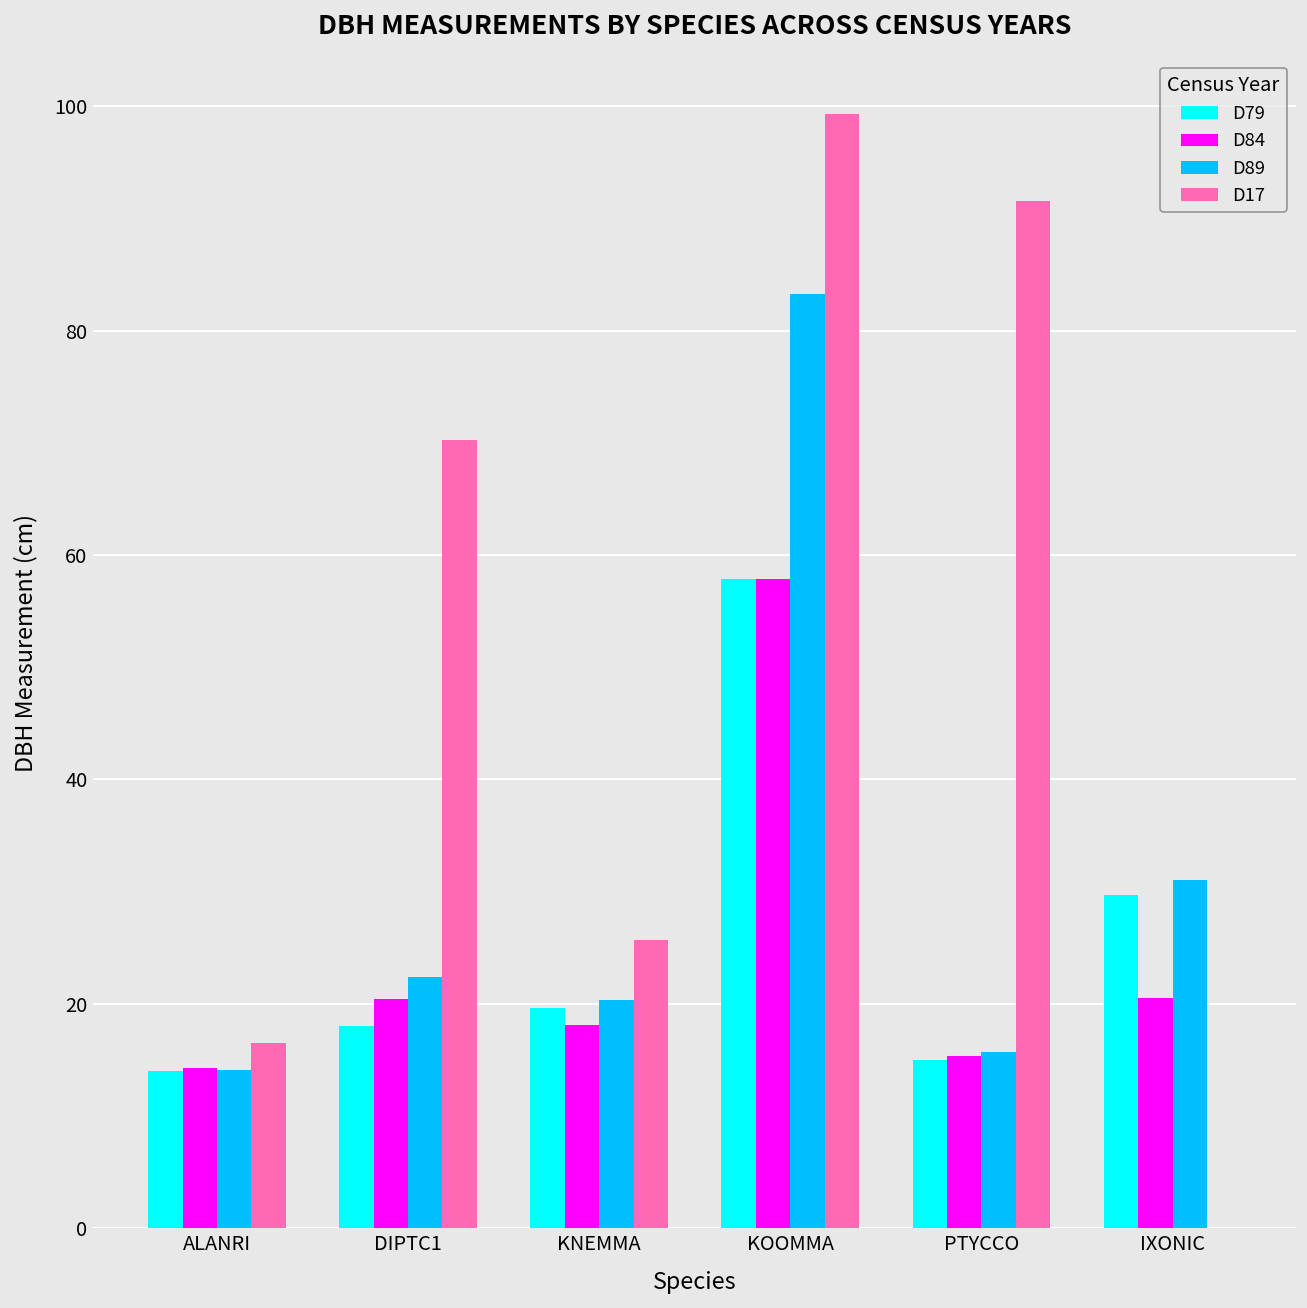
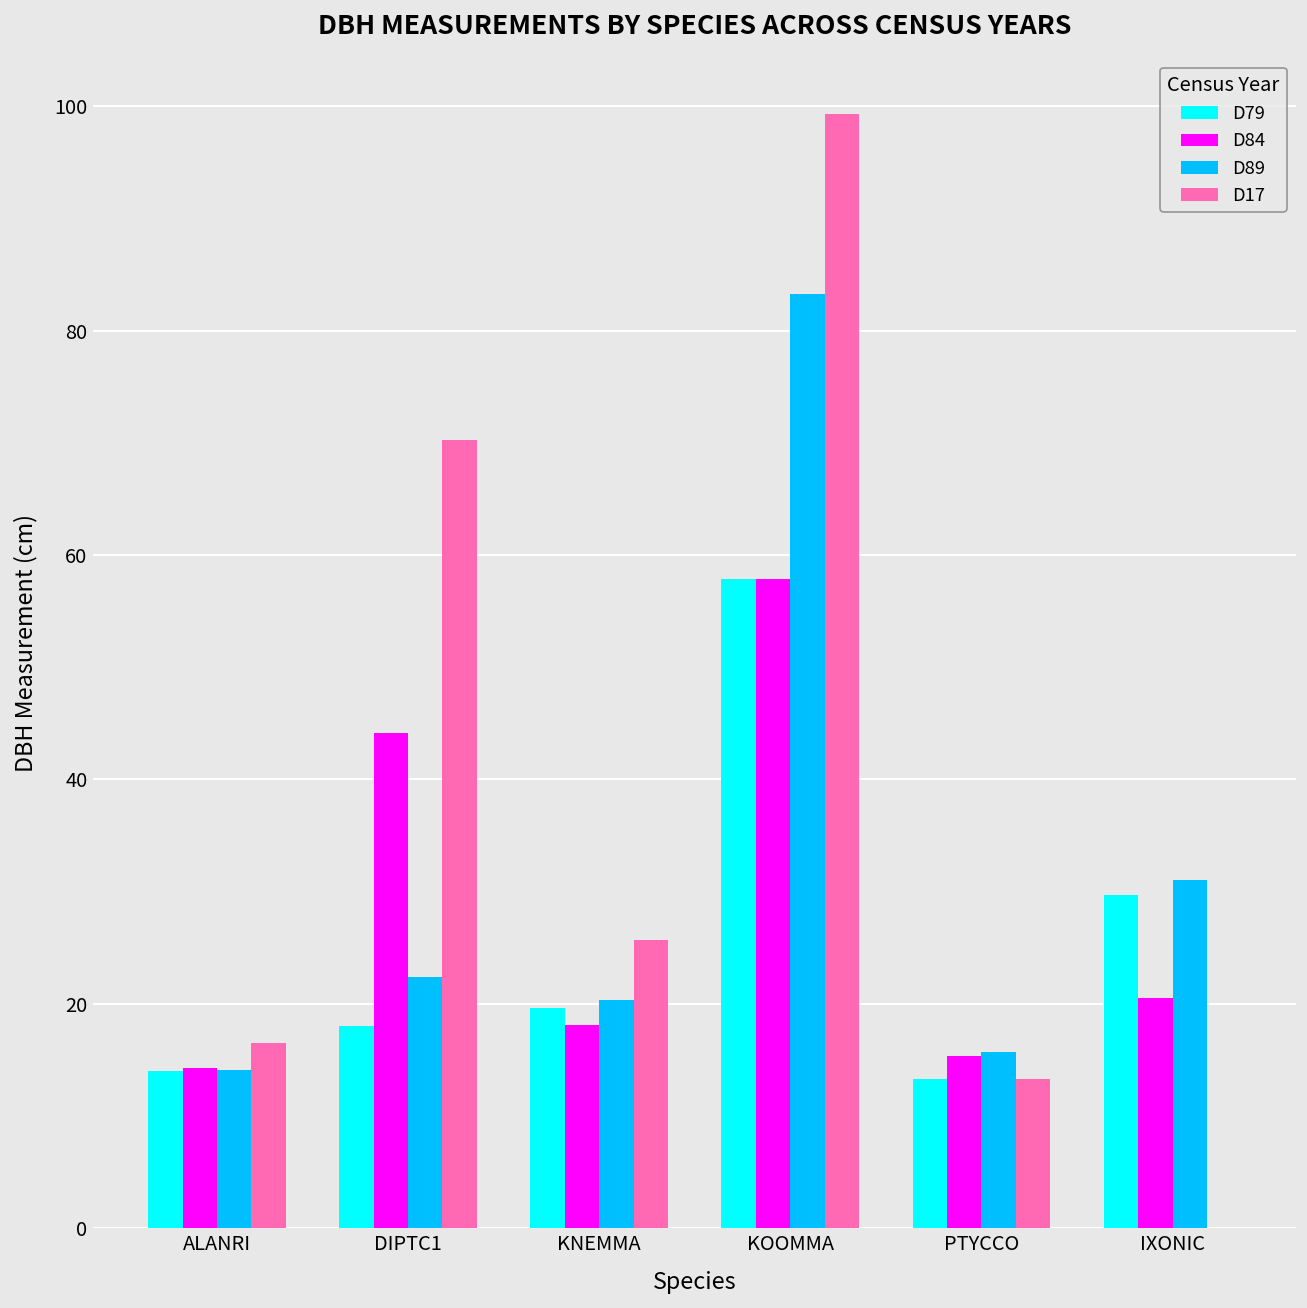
D84, DIPTC1: 20 -> 44
D79, PTYCCO: 15 -> 13
D17, PTYCCO: 92 -> 13
